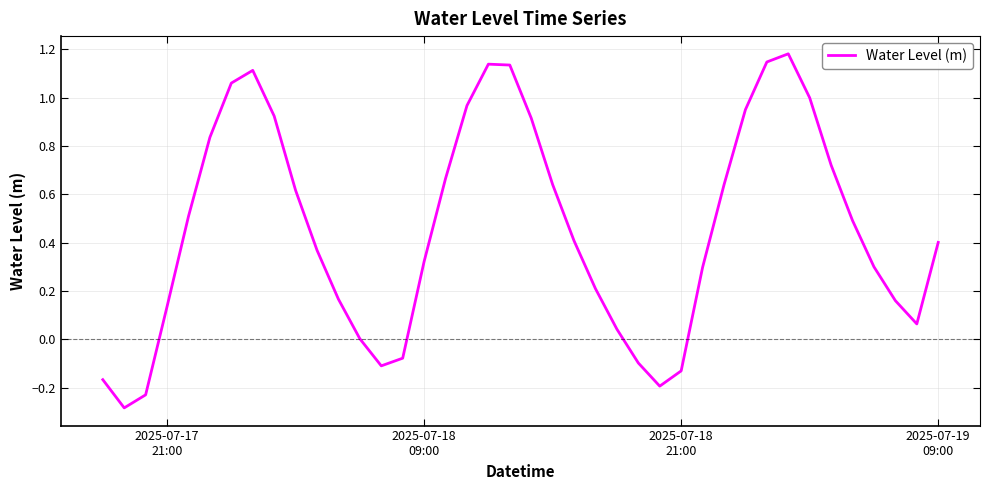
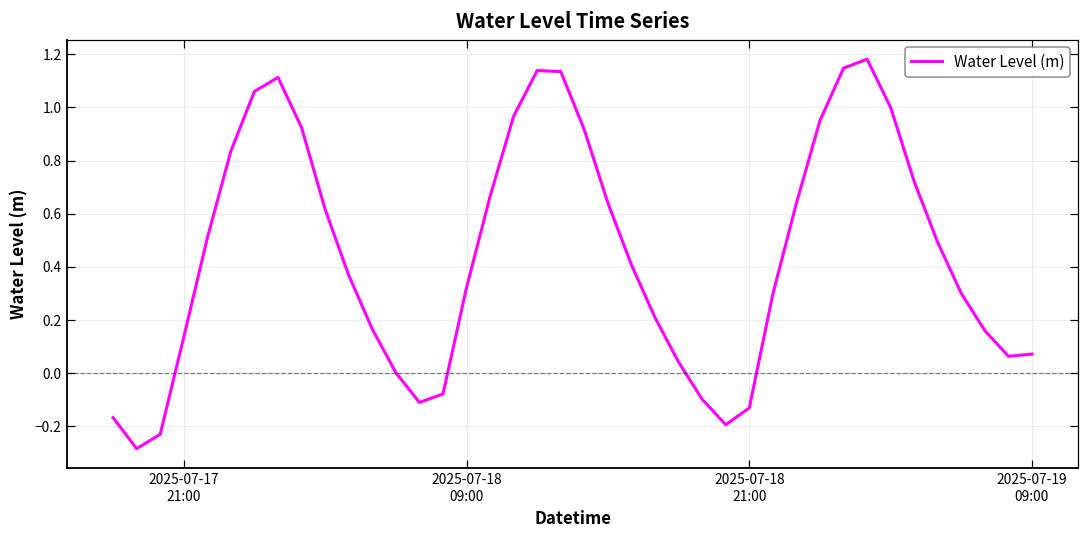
2025-07-19 09:00: 0.40 -> 0.07
